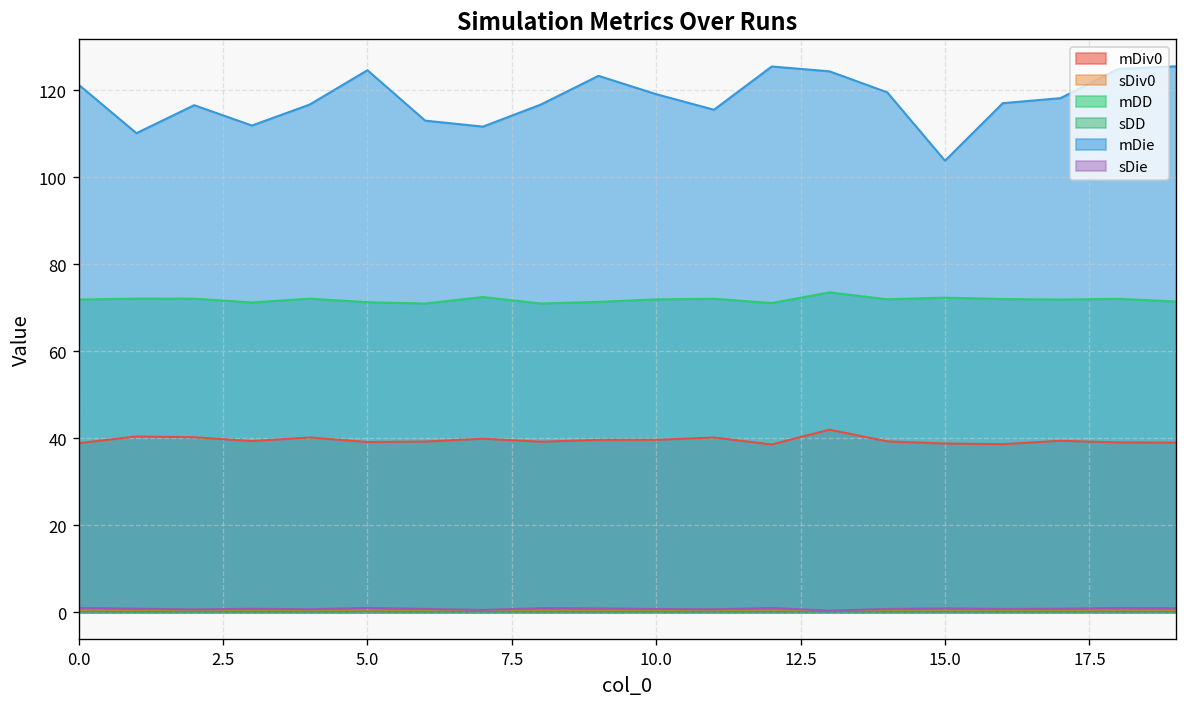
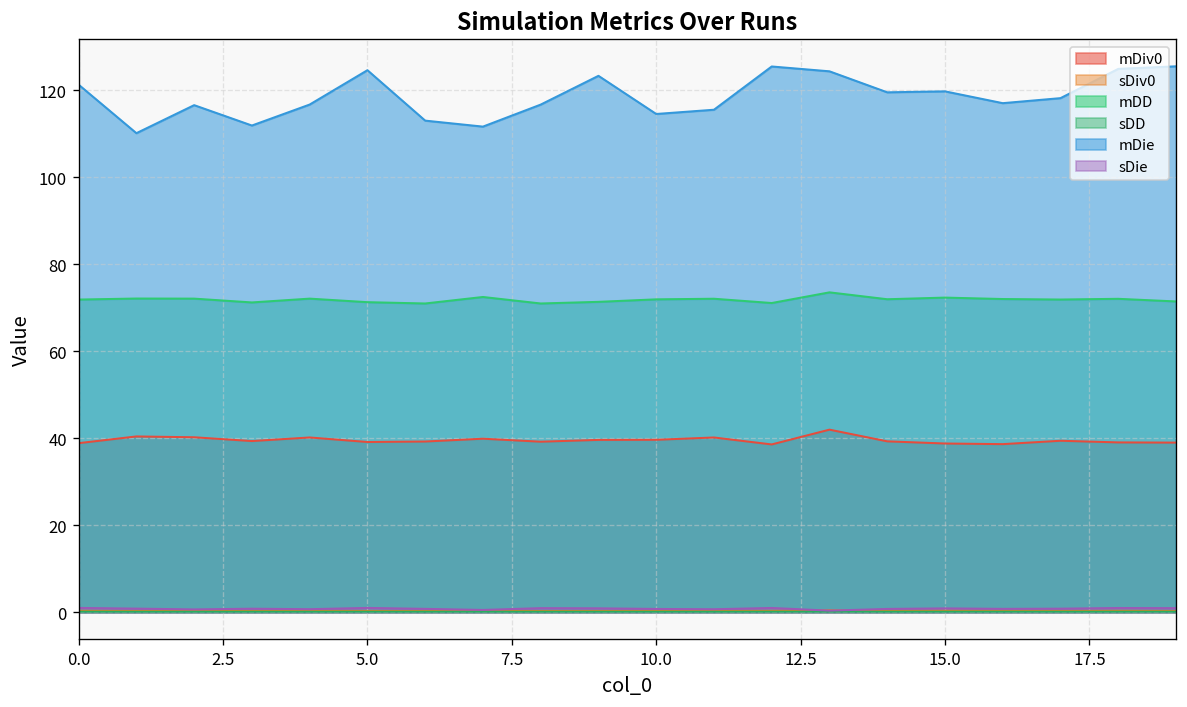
mDie, 10.0: 119 -> 115
mDie, 15.0: 104 -> 120
